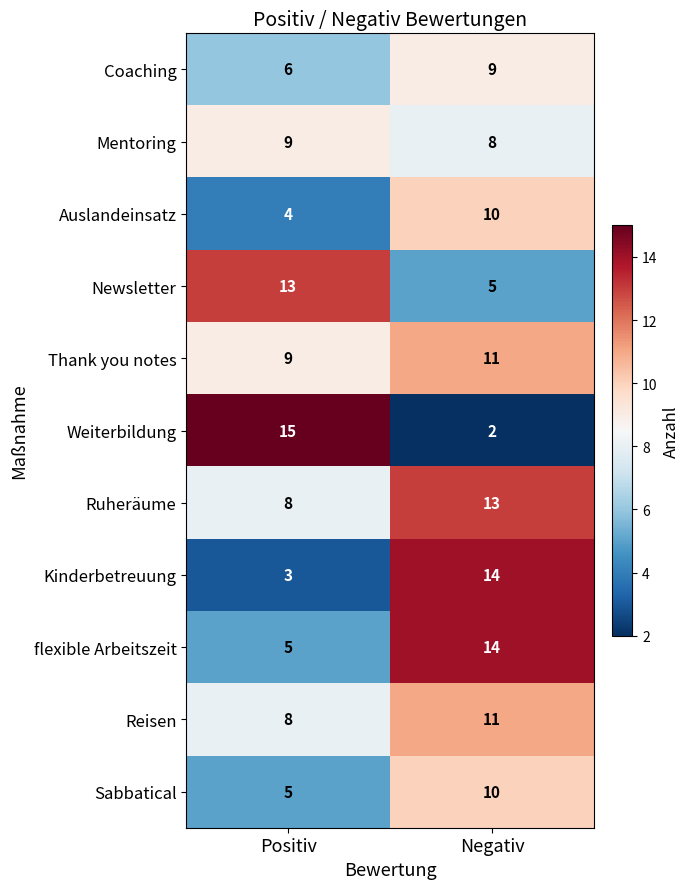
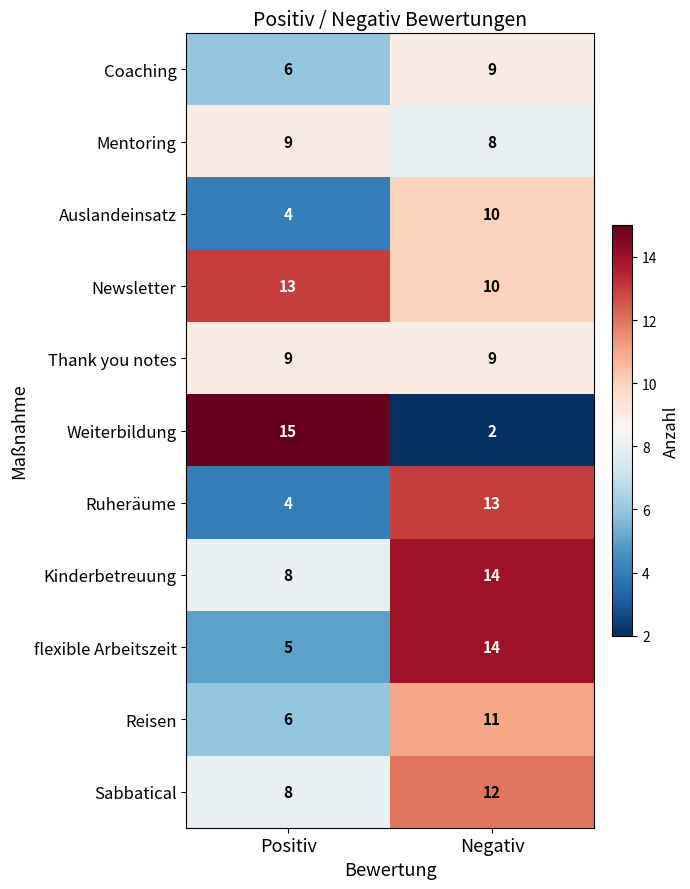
Newsletter, Negativ: 5 -> 10
Thank you notes, Negativ: 11 -> 9
Ruheräume, Positiv: 8 -> 4
Kinderbetreuung, Positiv: 3 -> 8
Reisen, Positiv: 8 -> 6
Sabbatical, Positiv: 5 -> 8
Sabbatical, Negativ: 10 -> 12
